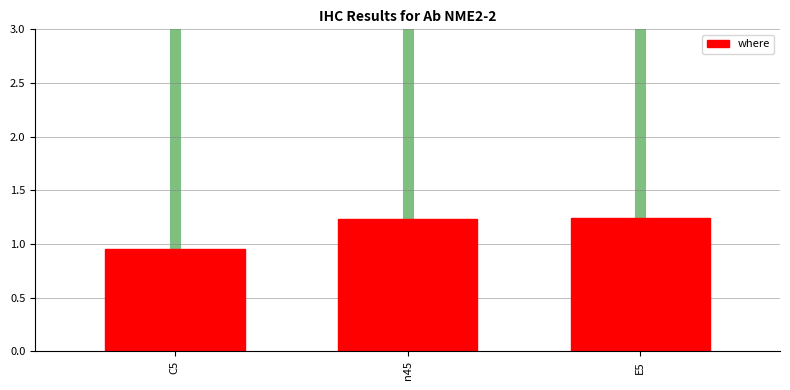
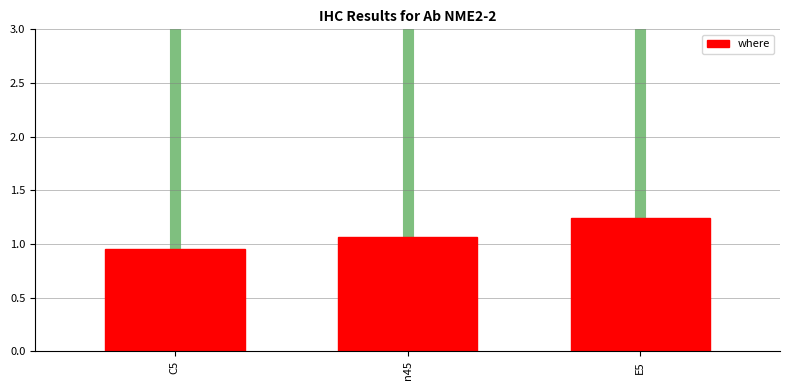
n45: 1.23 -> 1.06
